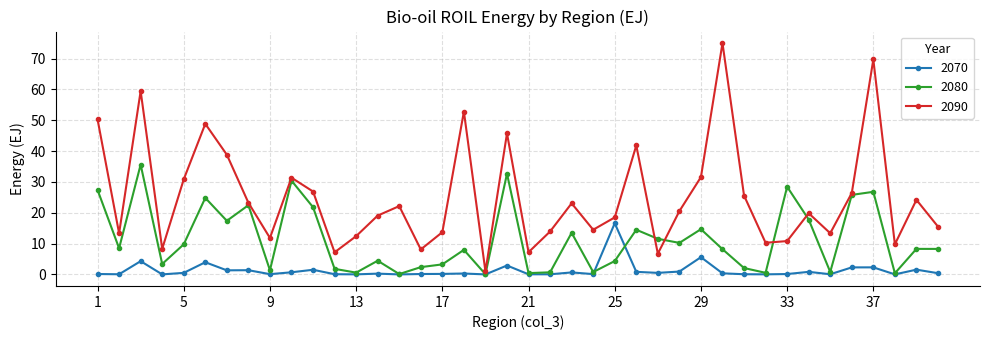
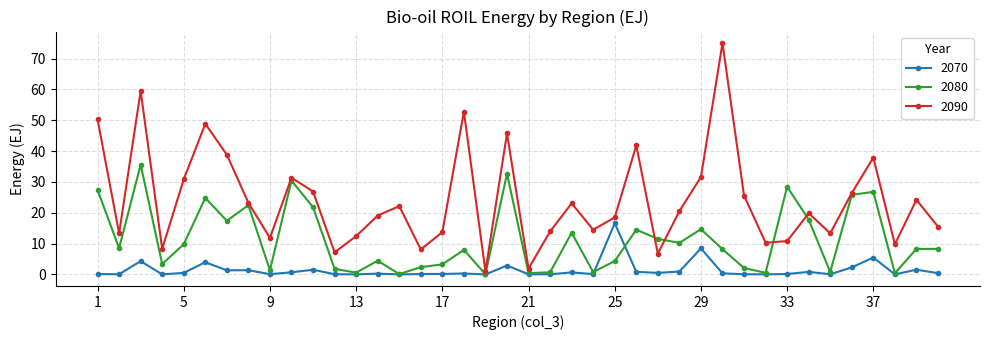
2090, 21: 7 -> 2
2070, 29: 6 -> 8
2070, 37: 2 -> 5
2090, 37: 70 -> 38
